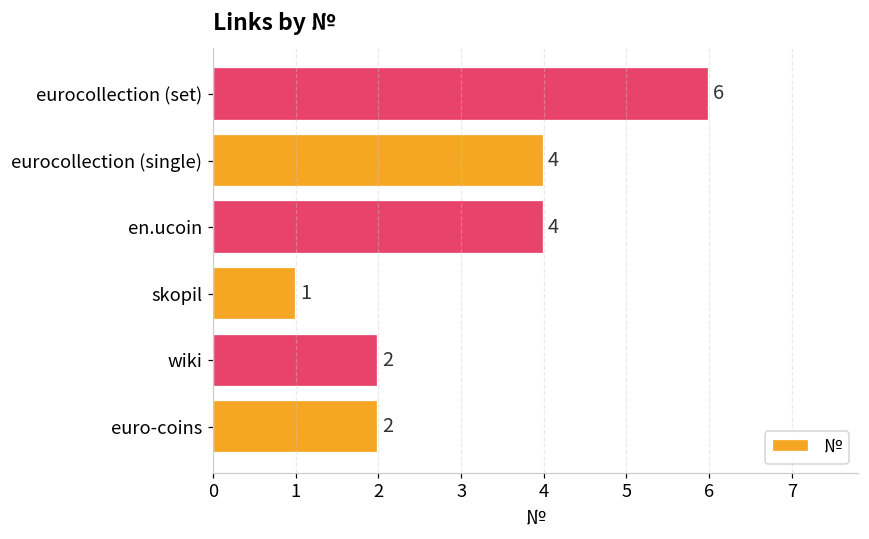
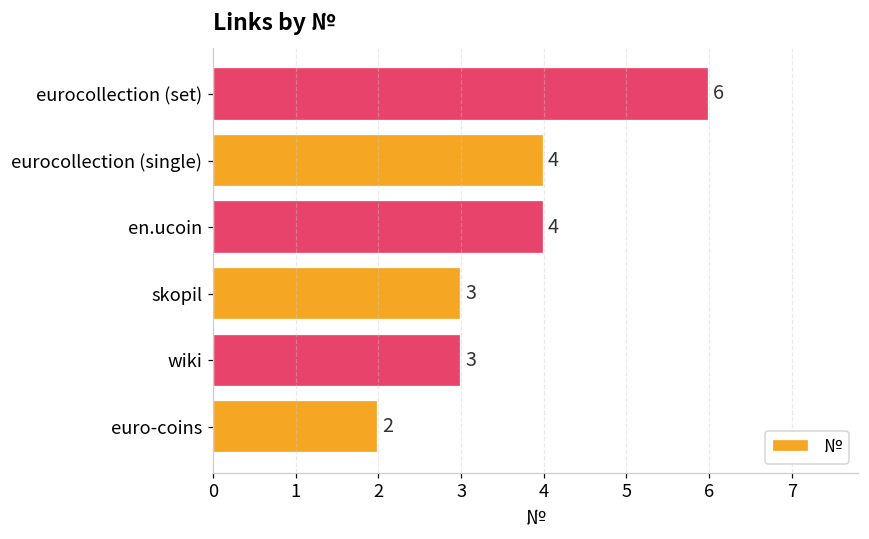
skopil: 1 -> 3
wiki: 2 -> 3
